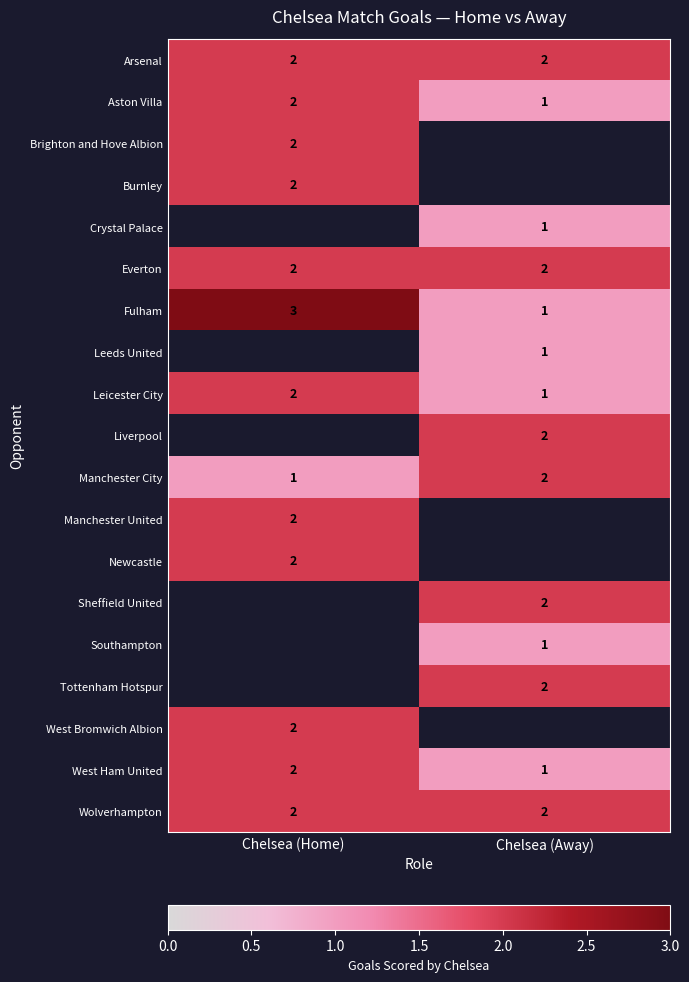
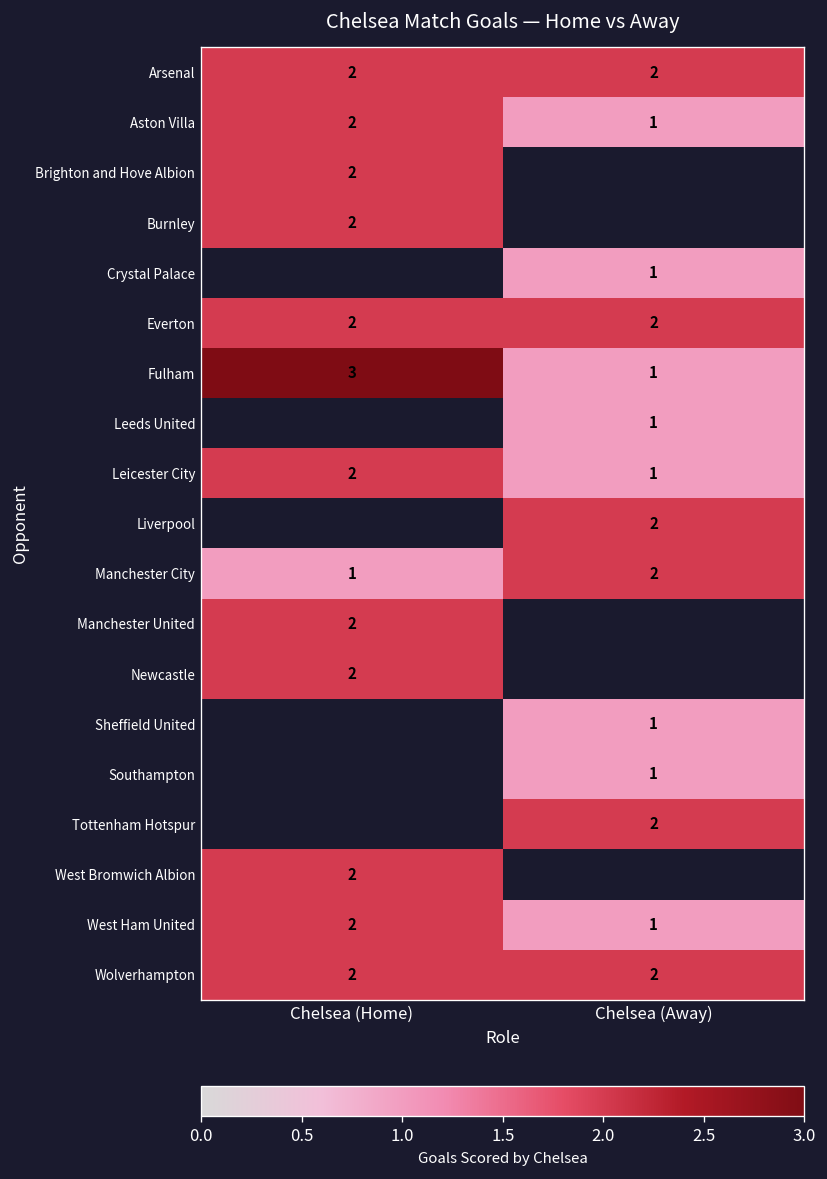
Sheffield United, Chelsea (Away): 2 -> 1
